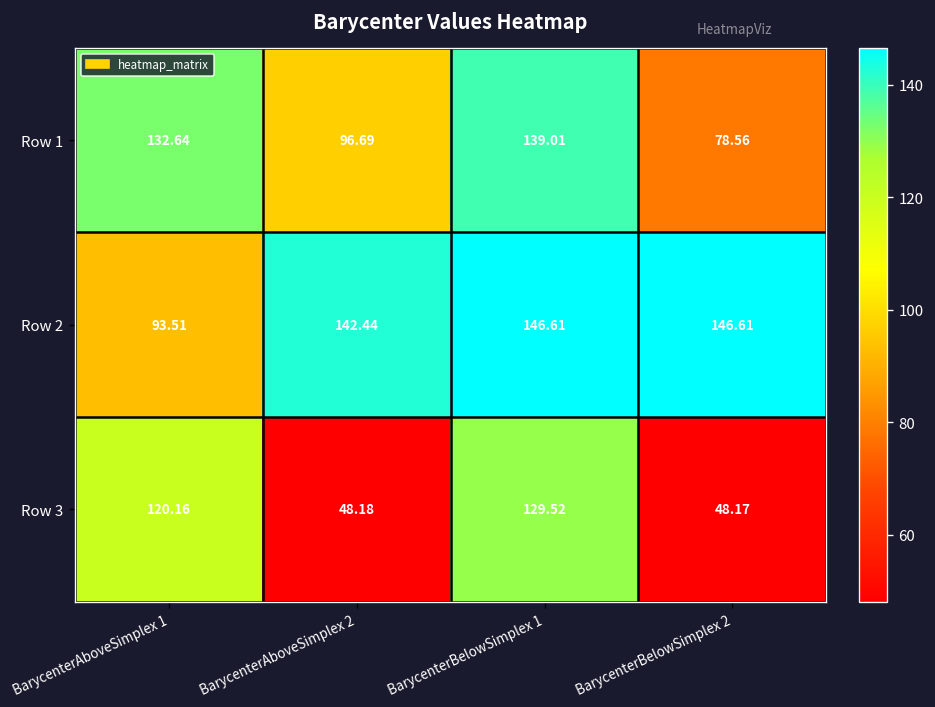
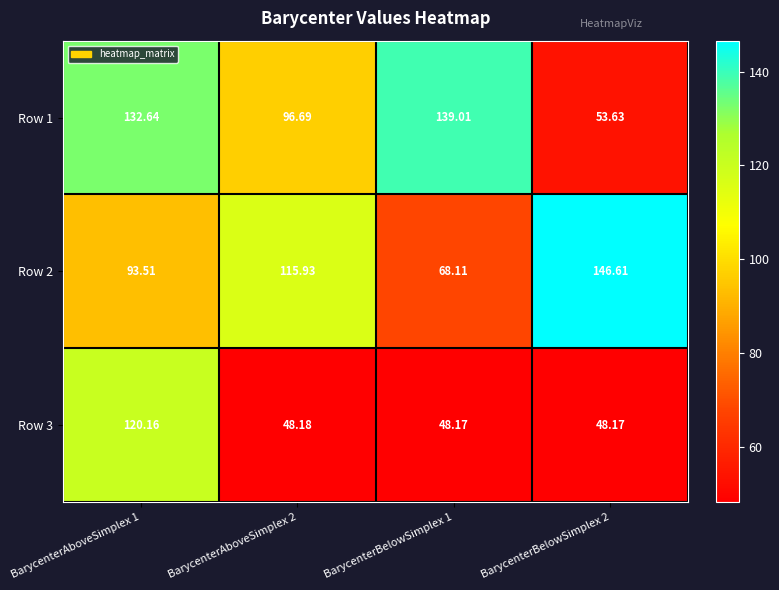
Row 1, BarycenterBelowSimplex 2: 78.56 -> 53.63
Row 2, BarycenterAboveSimplex 2: 142.44 -> 115.93
Row 2, BarycenterBelowSimplex 1: 146.61 -> 68.11
Row 3, BarycenterBelowSimplex 1: 129.52 -> 48.17
